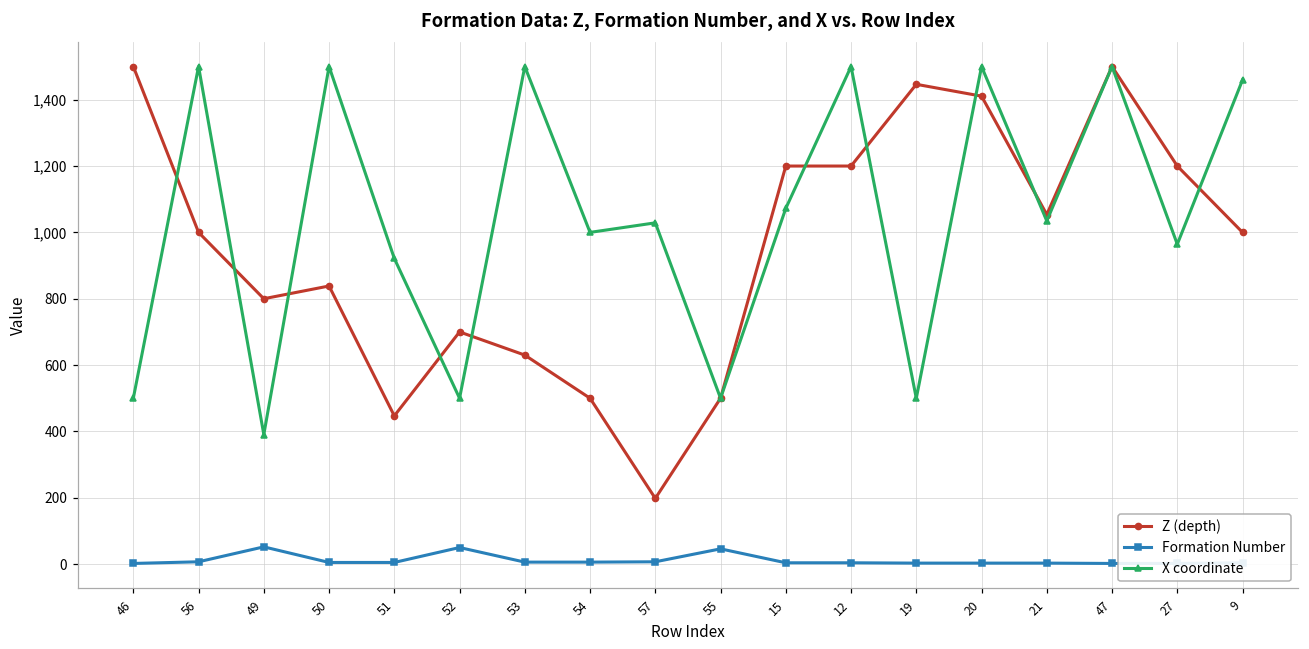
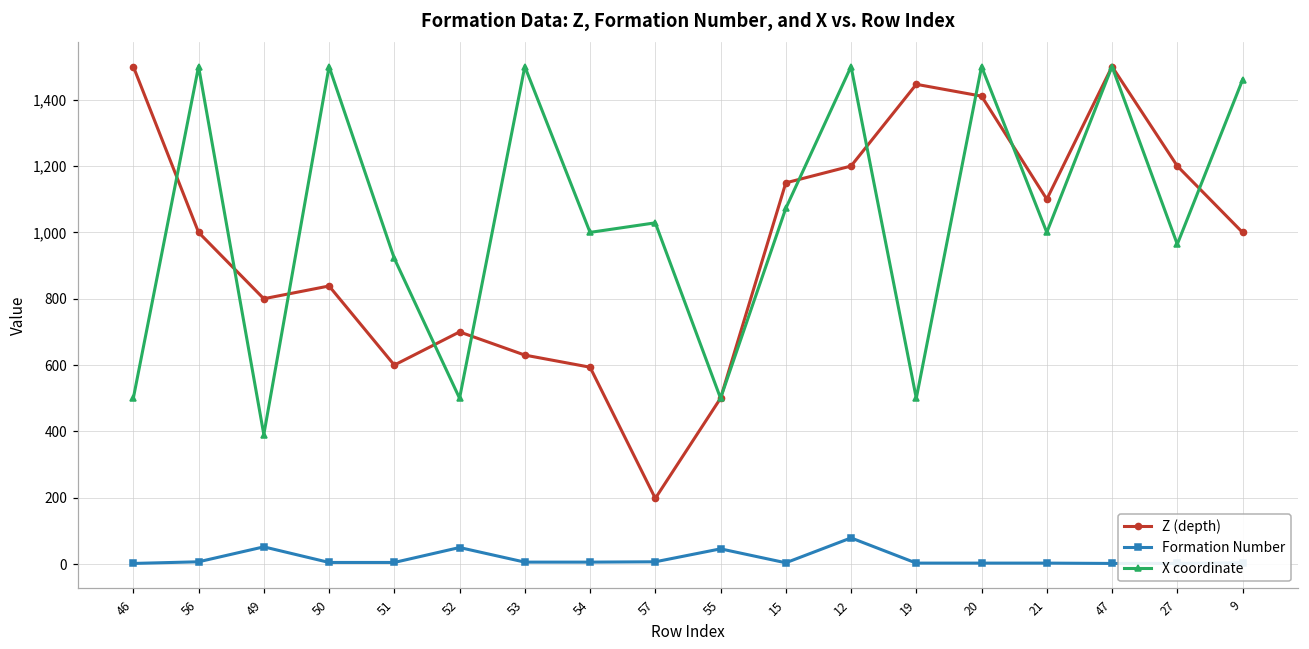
Z (depth), 51: 450 -> 600
Z (depth), 54: 500 -> 590
Z (depth), 15: 1,200 -> 1,150
Formation Number, 12: 0 -> 80
Z (depth), 21: 1,050 -> 1,100
X coordinate, 21: 1,030 -> 1,000
